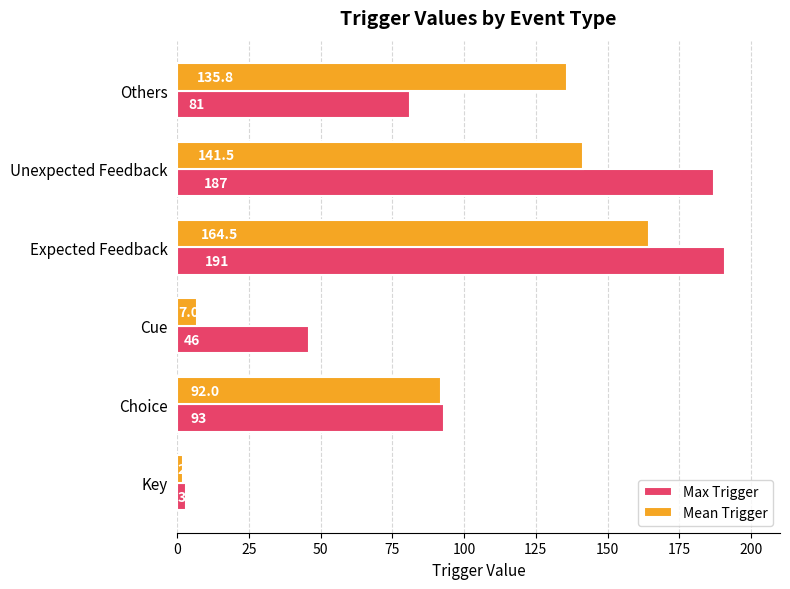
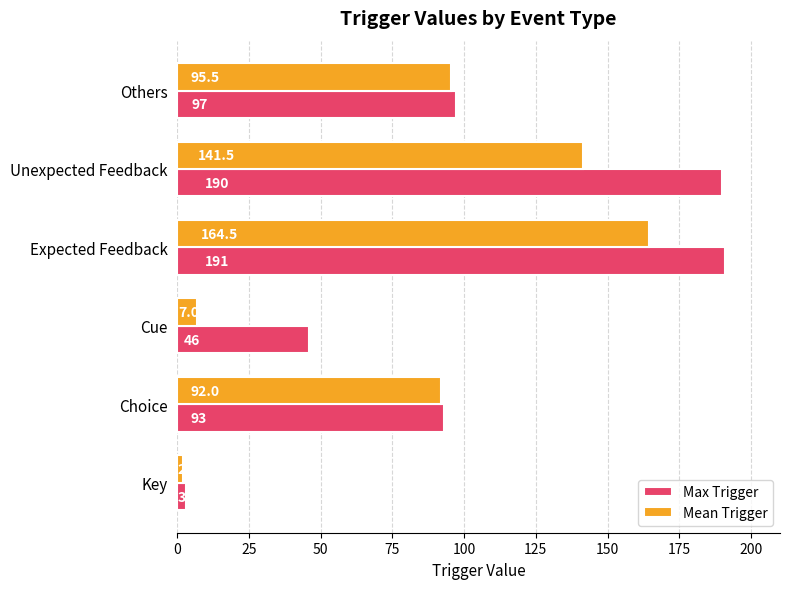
Mean Trigger, Others: 135.8 -> 95.5
Max Trigger, Others: 81 -> 97
Max Trigger, Unexpected Feedback: 187 -> 190
